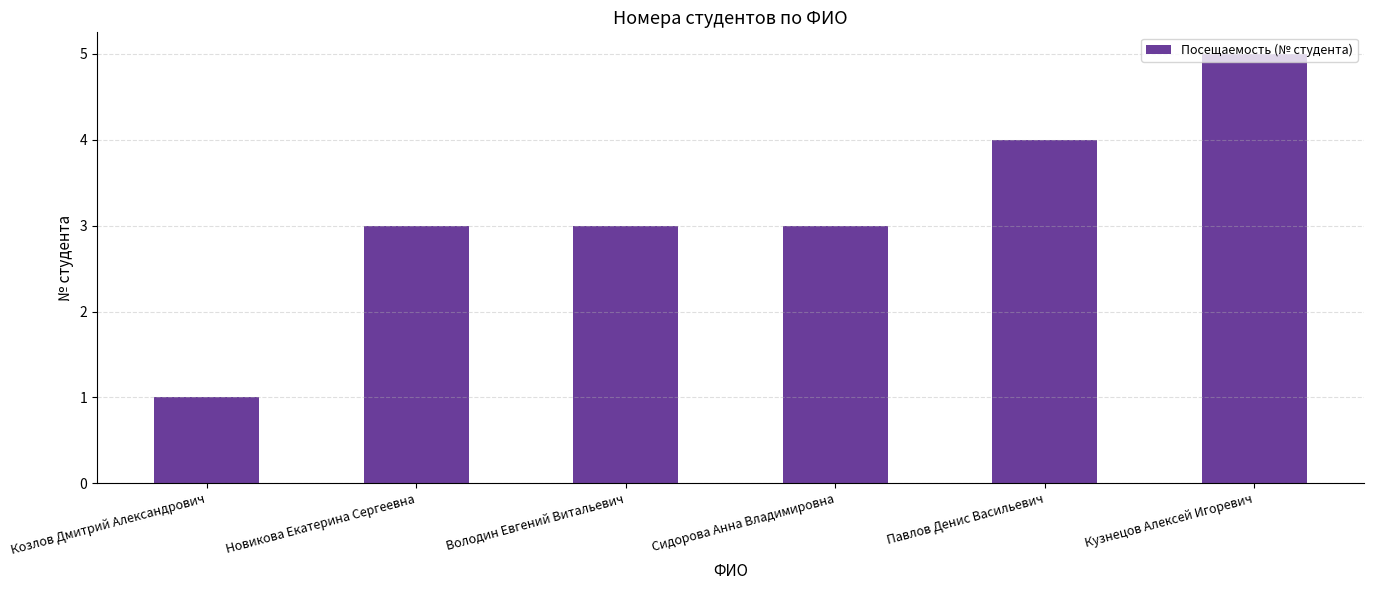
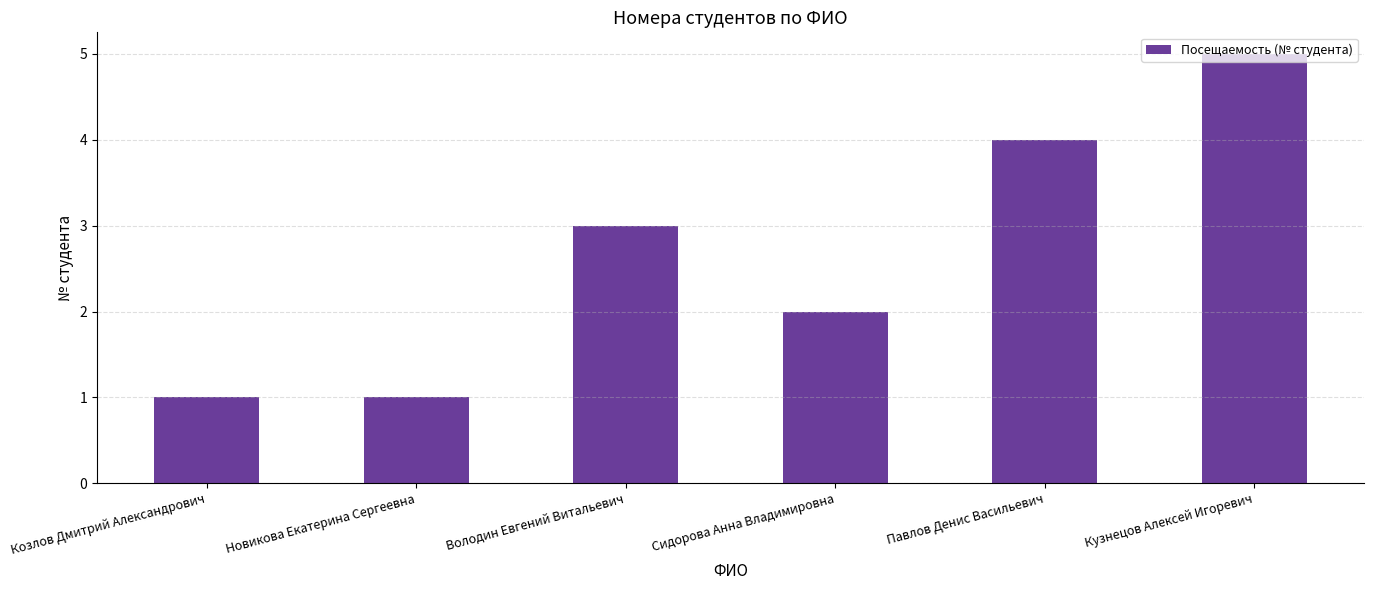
Новикова Екатерина Сергеевна: 3 -> 1
Сидорова Анна Владимировна: 3 -> 2
